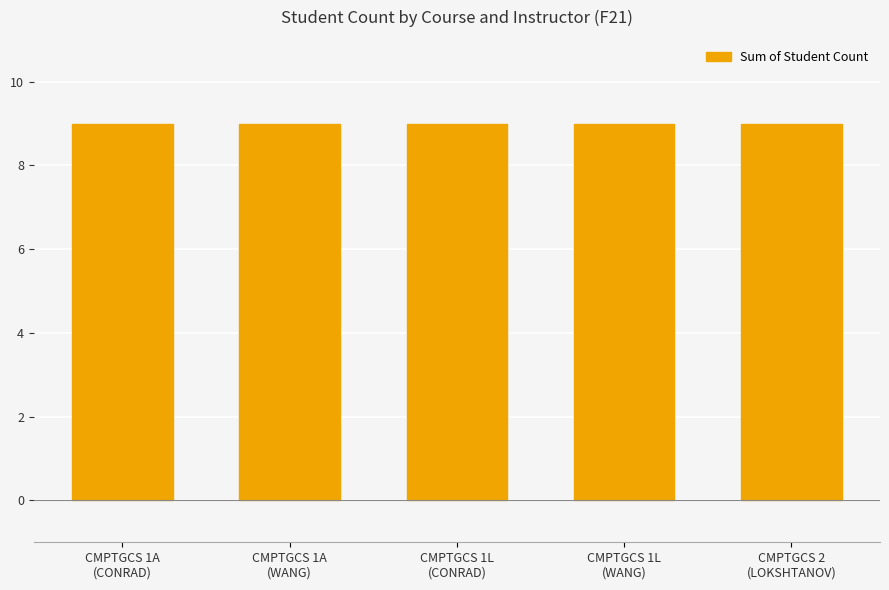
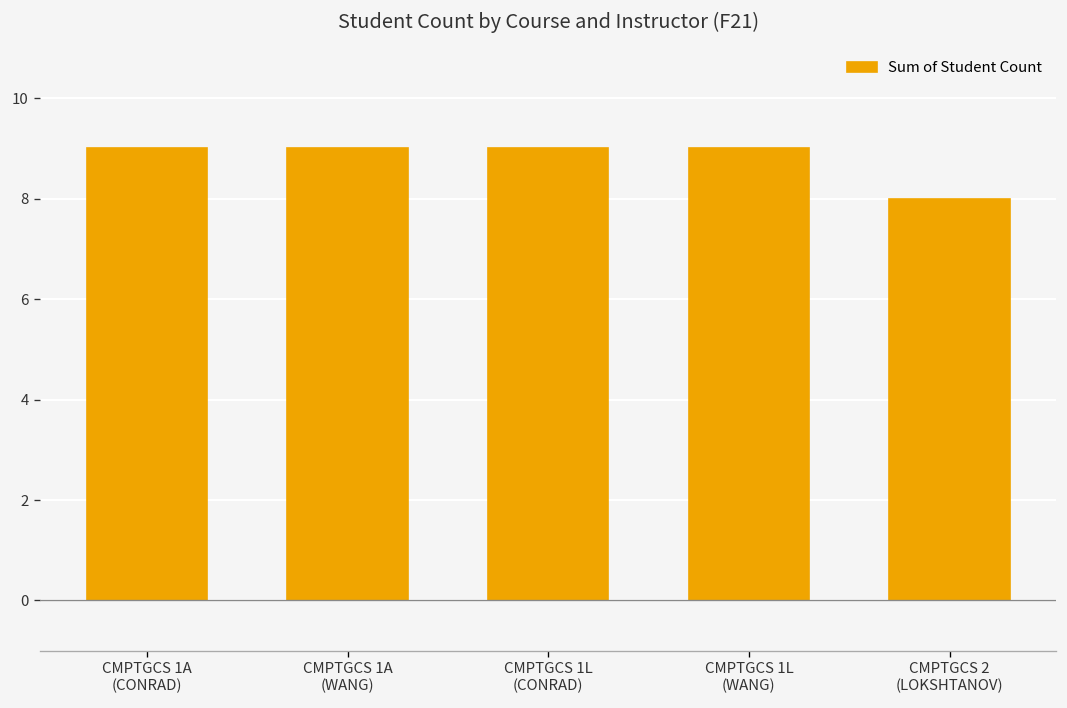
CMPTGCS 2 (LOKSHTANOV): 9 -> 8
